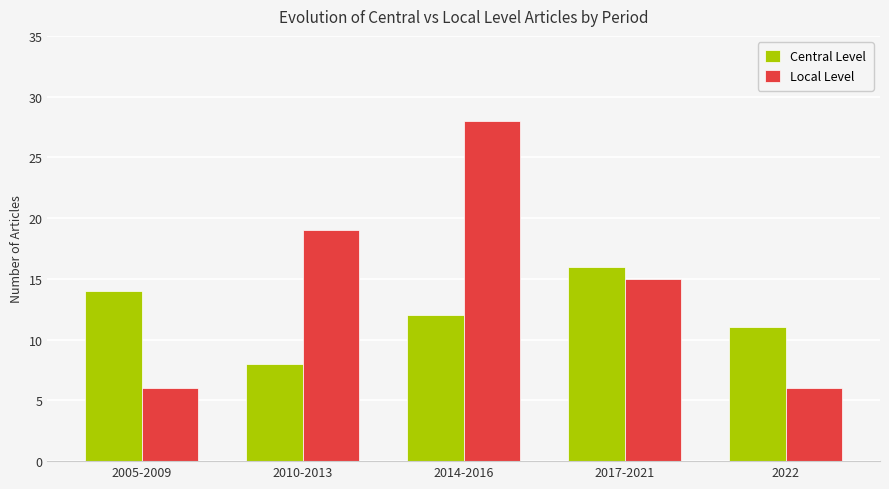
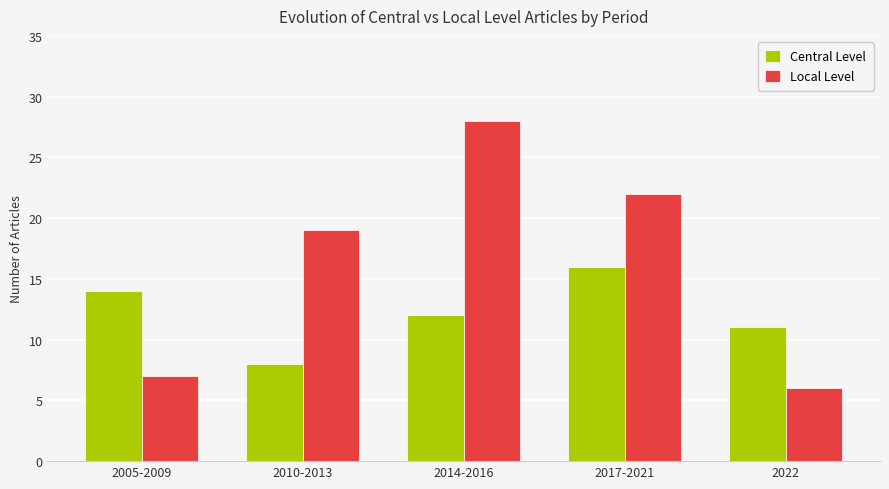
Local Level, 2005-2009: 6 -> 7
Local Level, 2017-2021: 15 -> 22
